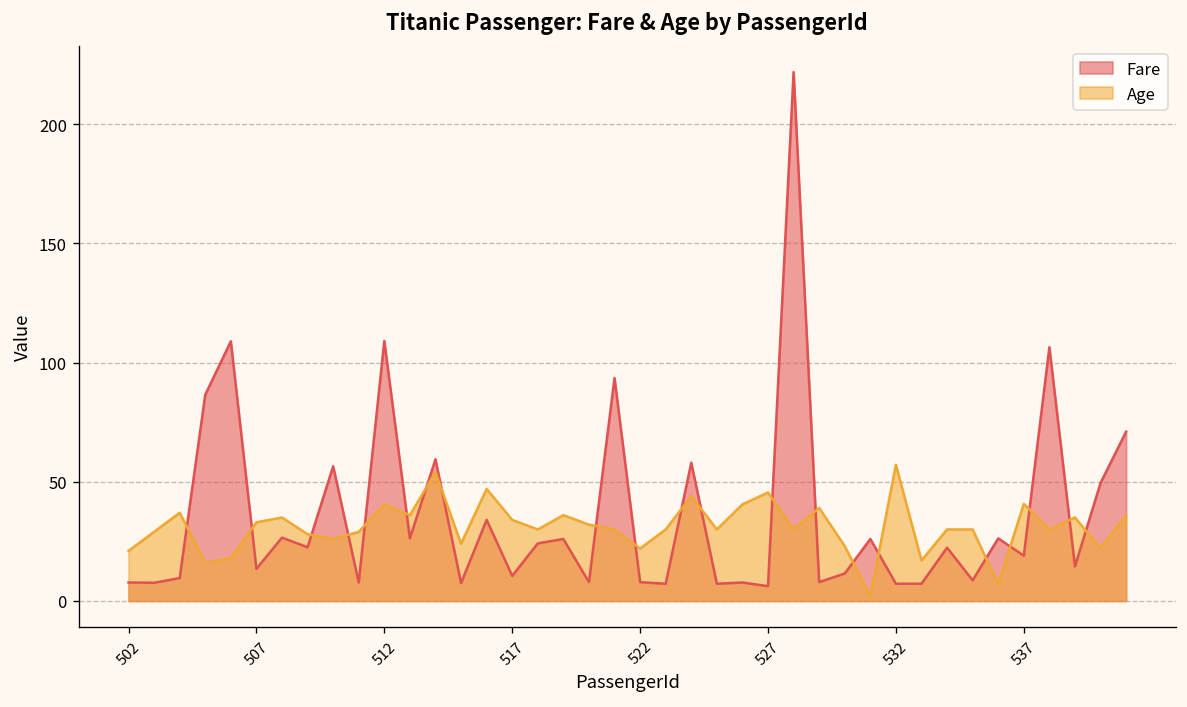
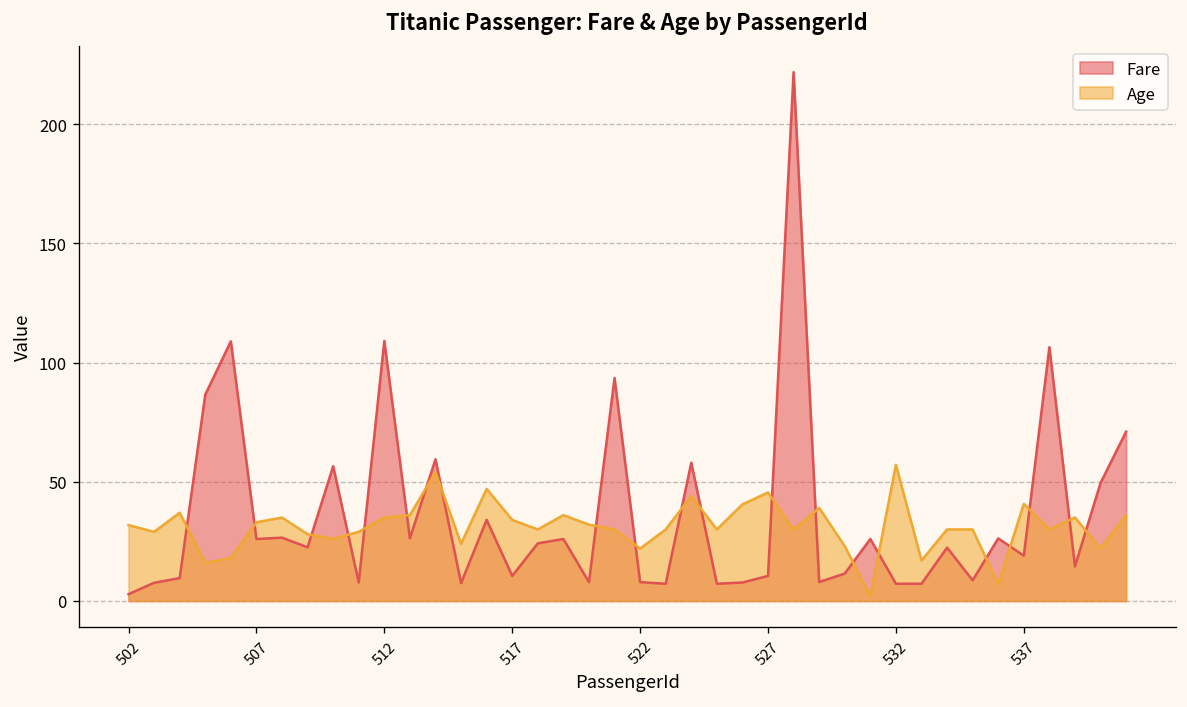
Fare, 502: 8 -> 3
Age, 502: 21 -> 32
Fare, 507: 14 -> 26
Age, 512: 41 -> 35
Fare, 527: 6 -> 11
